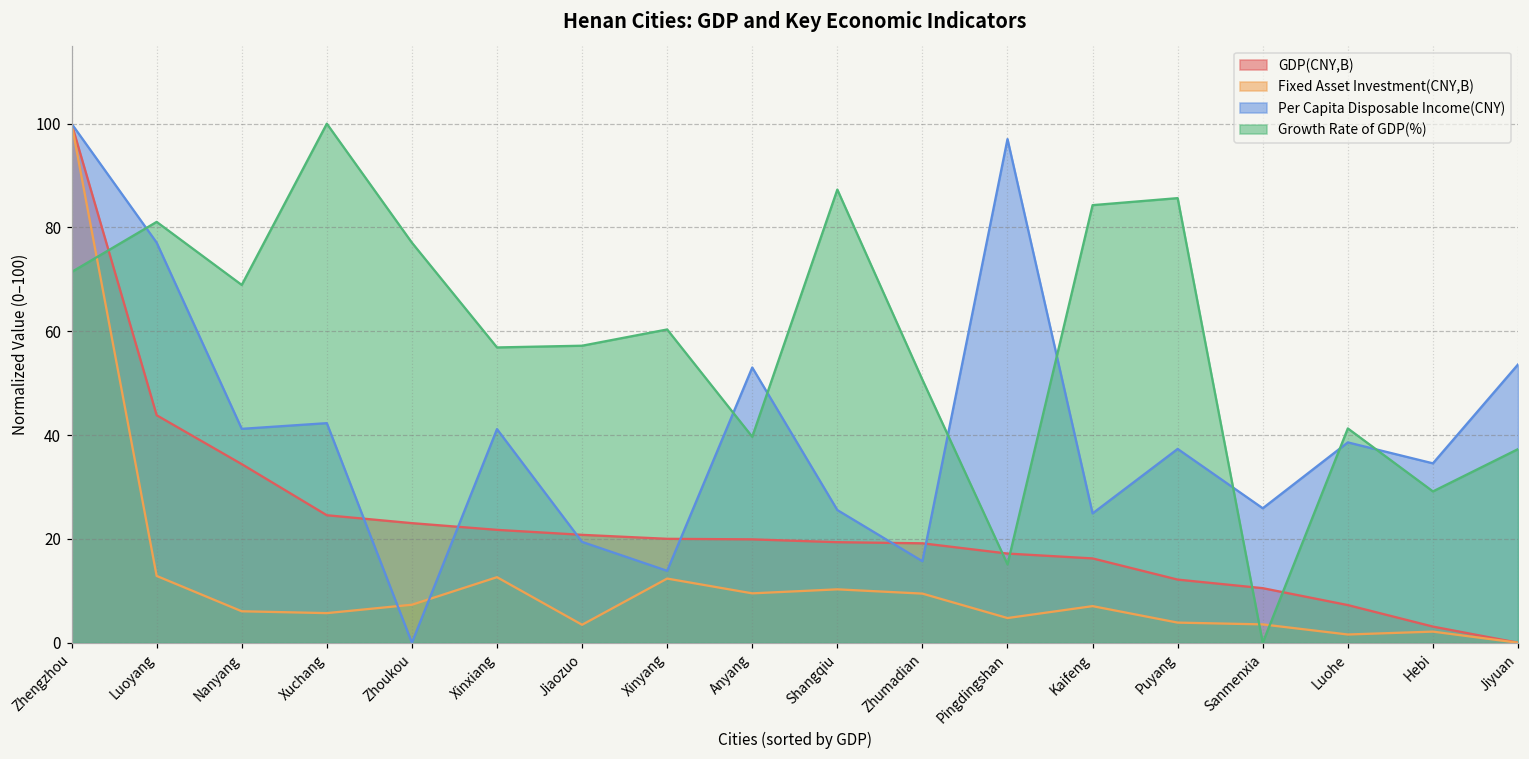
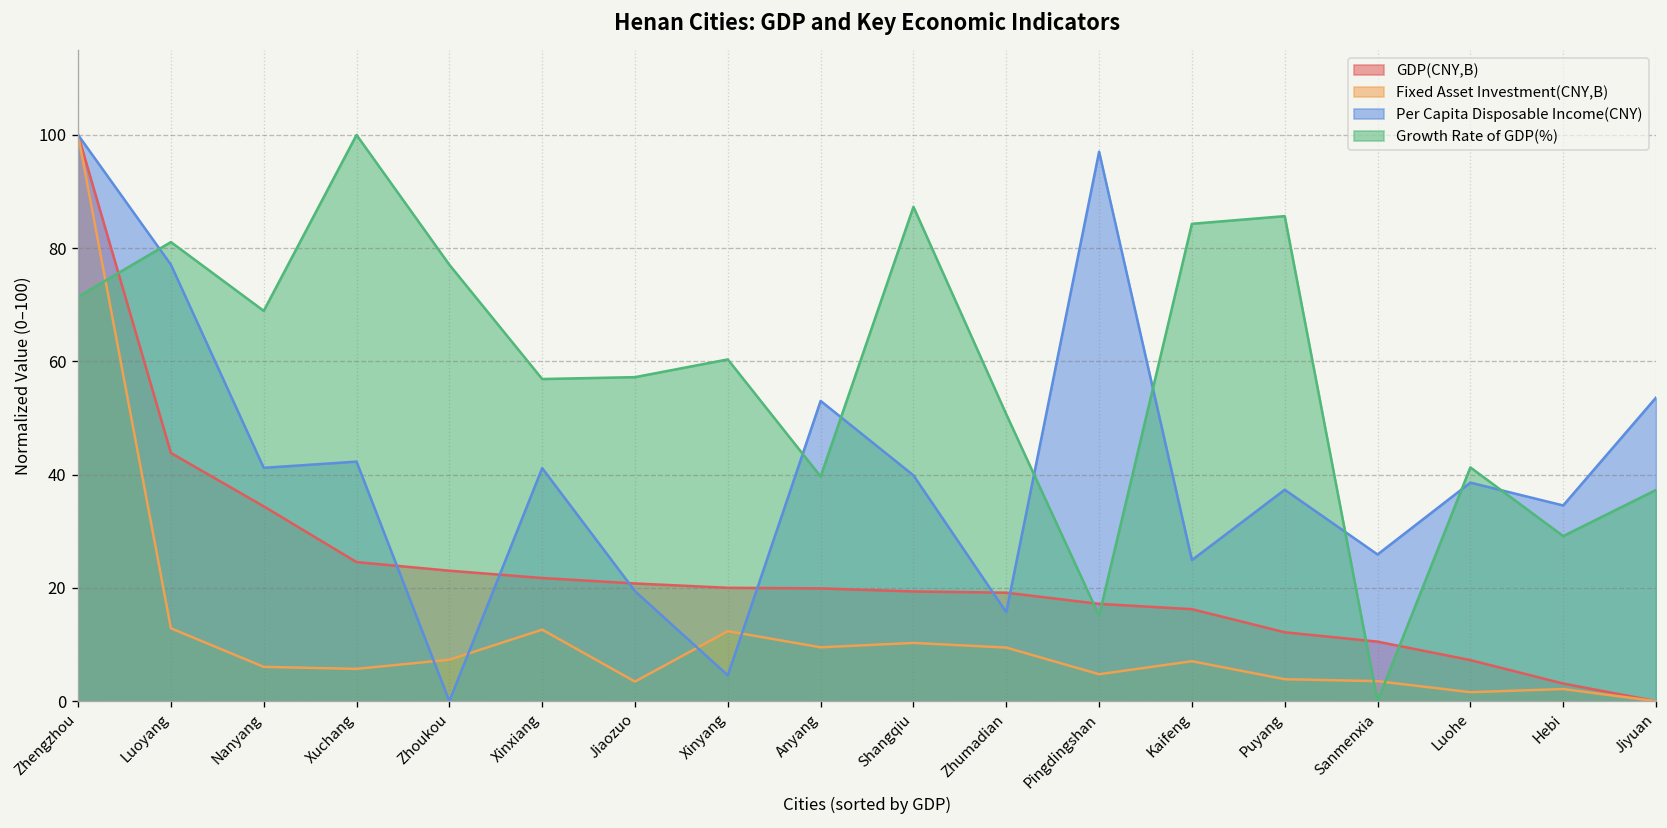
Per Capita Disposable Income(CNY), Xinyang: 14 -> 5
Per Capita Disposable Income(CNY), Shangqiu: 26 -> 40
